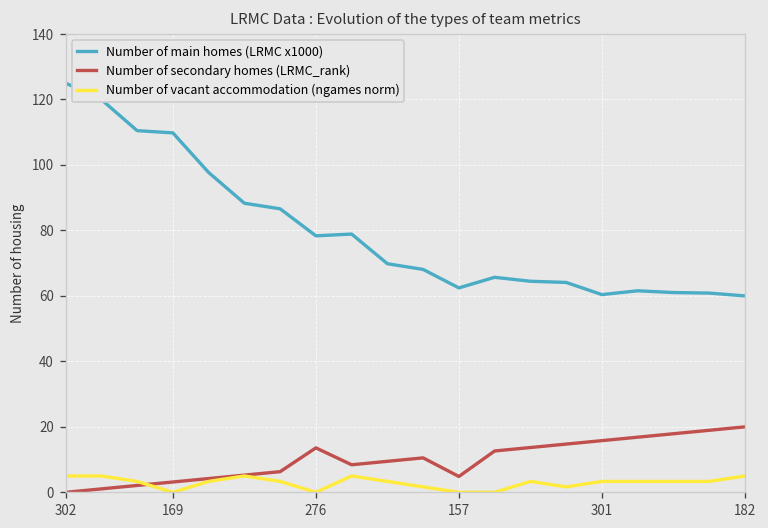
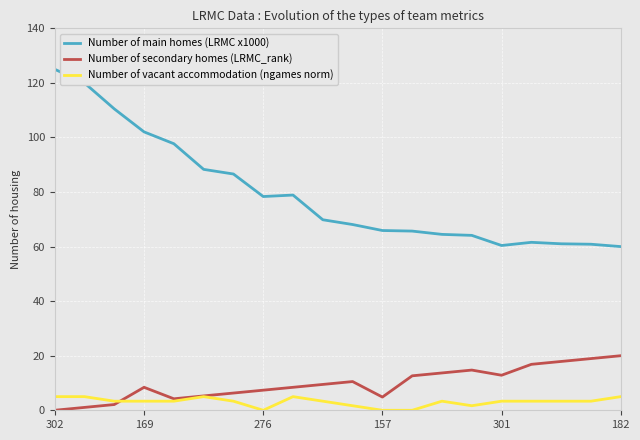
Number of main homes (LRMC x1000), 169: 110 -> 102
Number of secondary homes (LRMC_rank), 169: 3 -> 8
Number of vacant accommodation (ngames norm), 169: 0 -> 3
Number of secondary homes (LRMC_rank), 276: 14 -> 7
Number of main homes (LRMC x1000), 157: 62 -> 66
Number of secondary homes (LRMC_rank), 301: 16 -> 13
